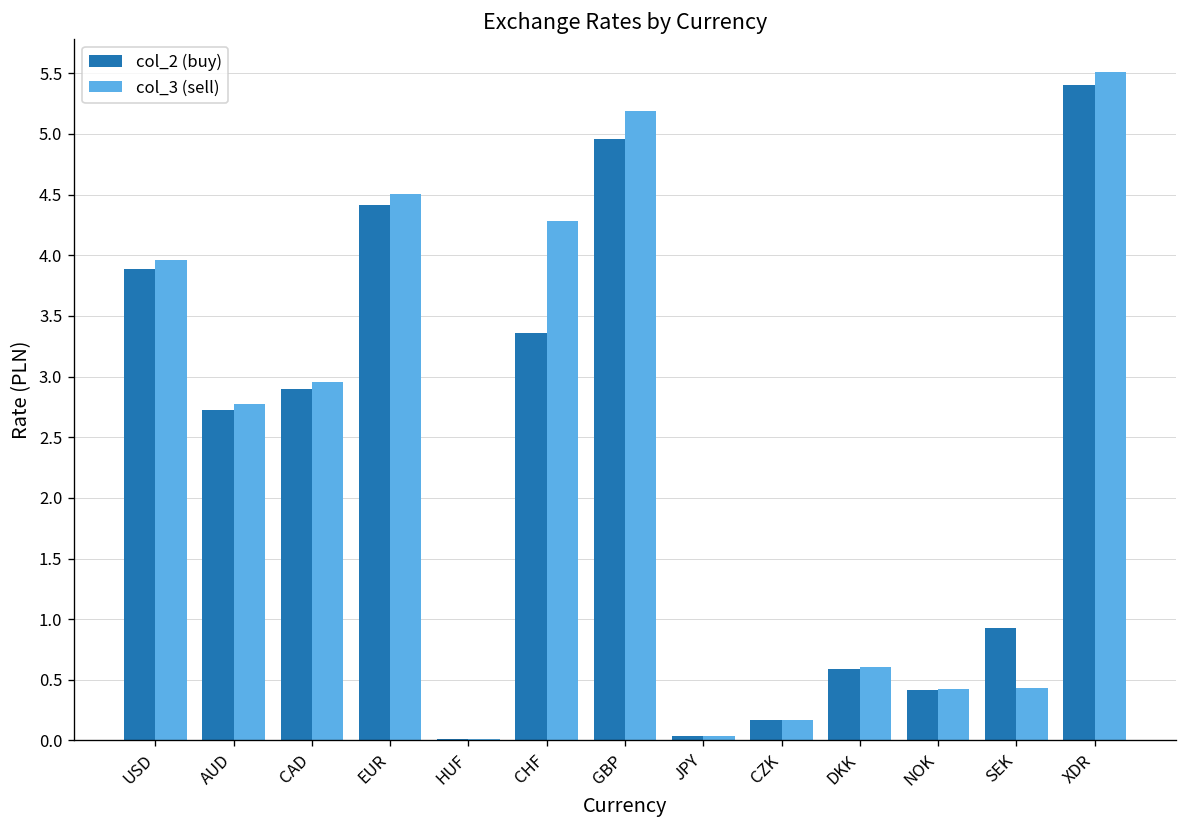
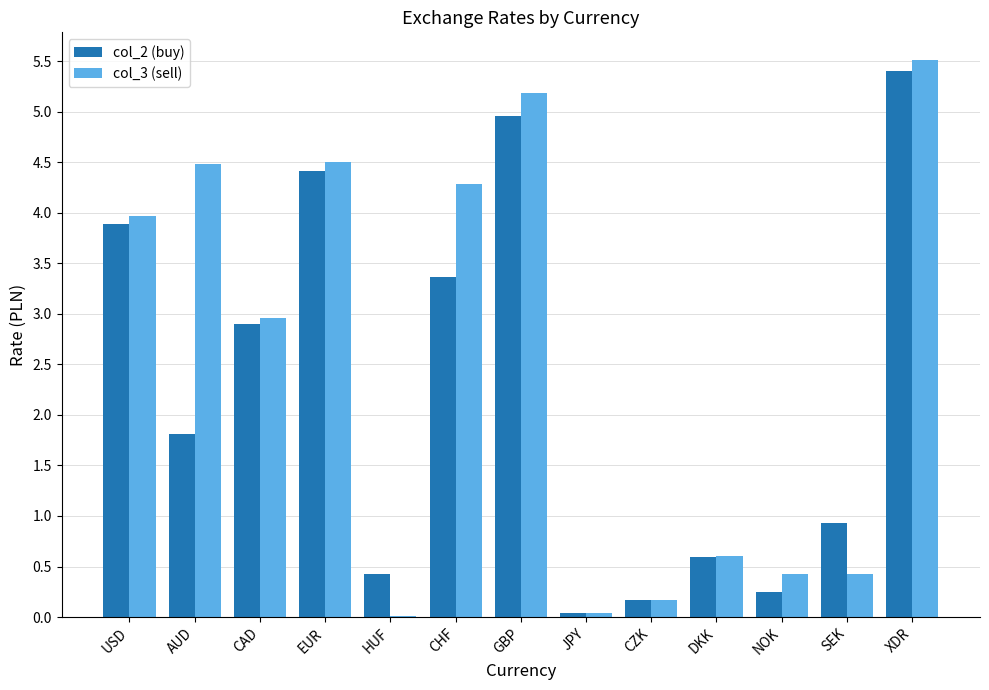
col_2 (buy), AUD: 2.72 -> 1.81
col_3 (sell), AUD: 2.78 -> 4.49
col_2 (buy), HUF: 0.01 -> 0.42
col_2 (buy), NOK: 0.42 -> 0.25
